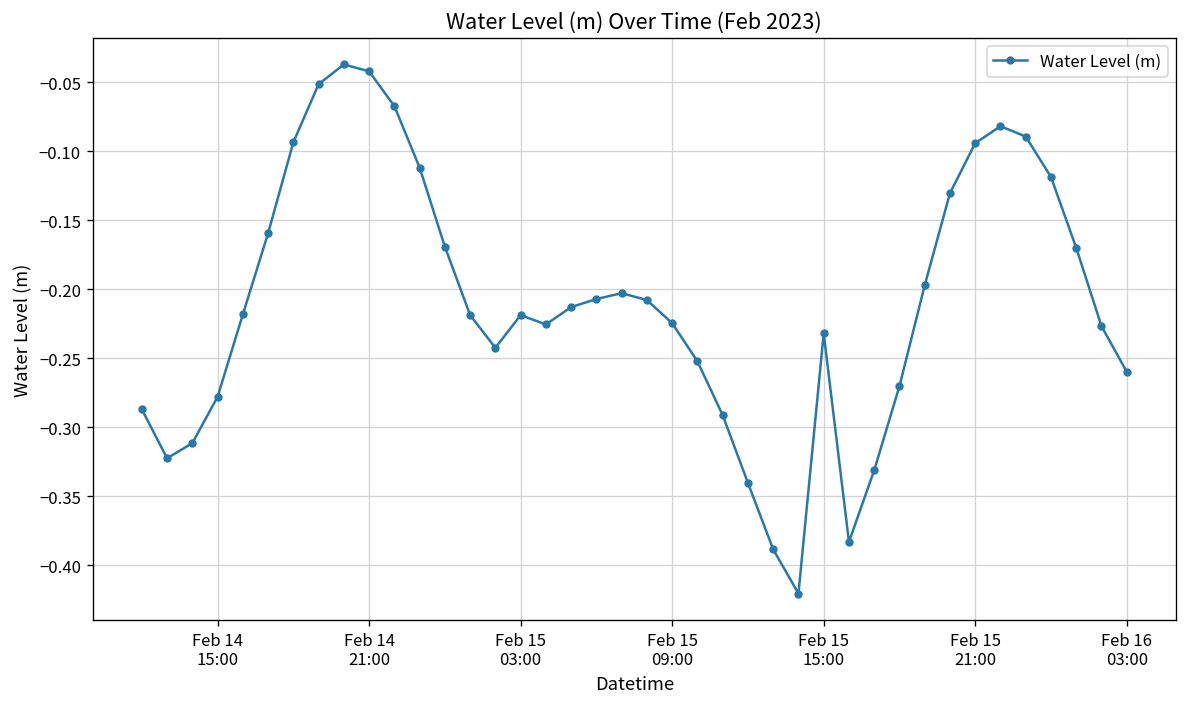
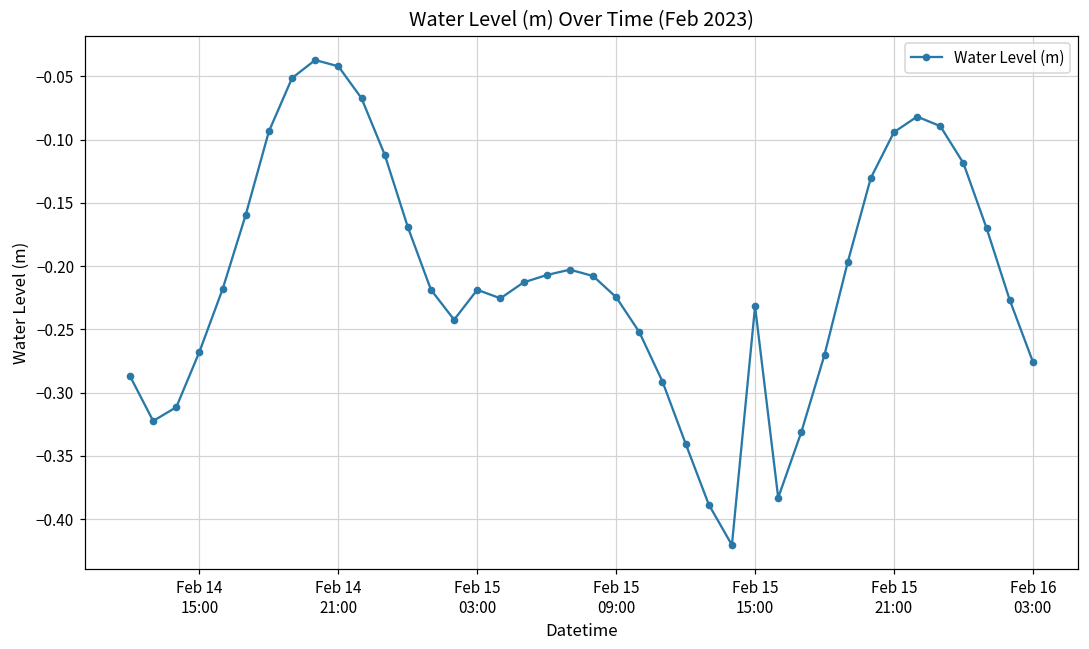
Feb 14 15:00: -0.278 -> -0.268
Feb 16 03:00: -0.260 -> -0.276
